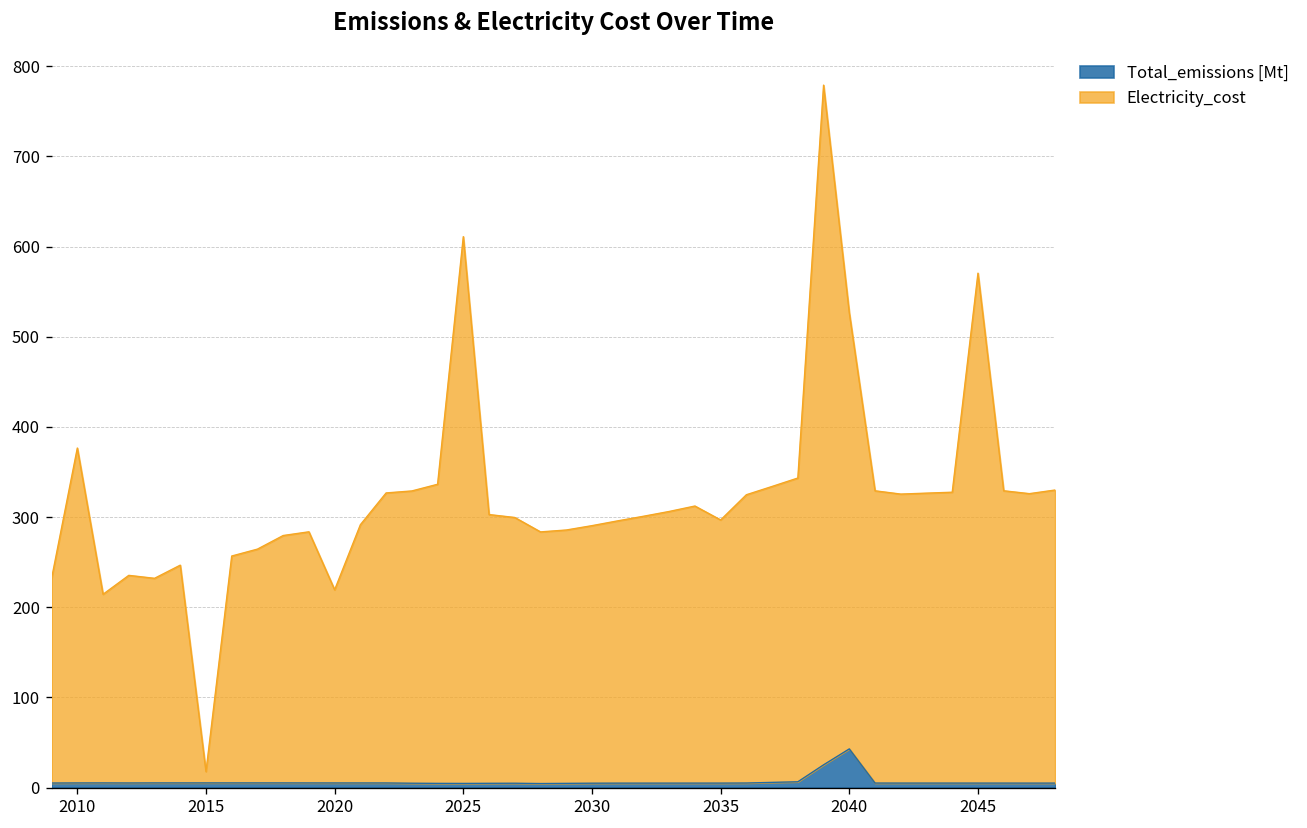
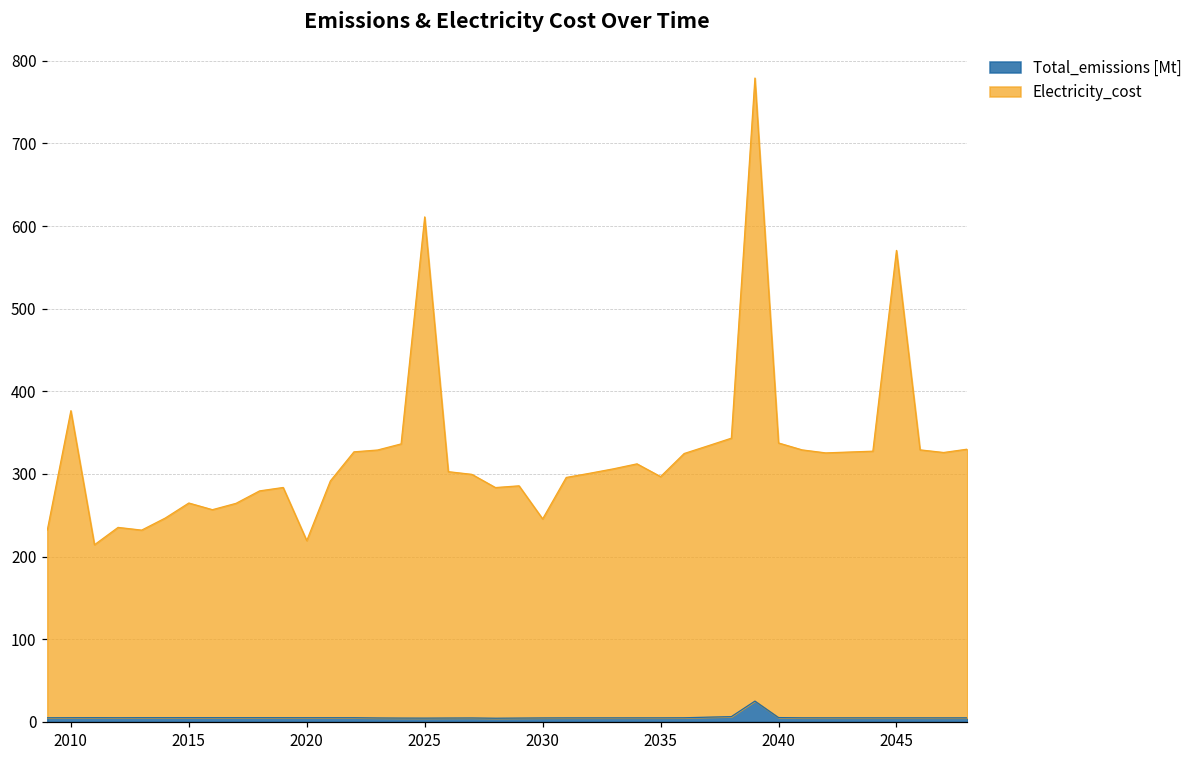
Electricity_cost, 2015: 10 -> 260
Electricity_cost, 2030: 290 -> 240
Total_emissions [Mt], 2040: 40 -> 10
Electricity_cost, 2040: 480 -> 330
